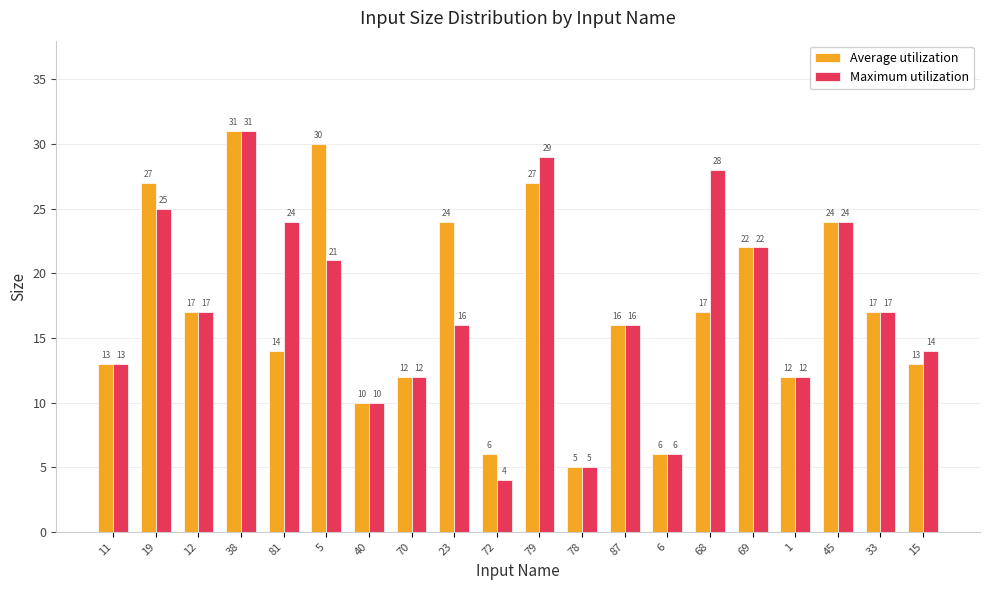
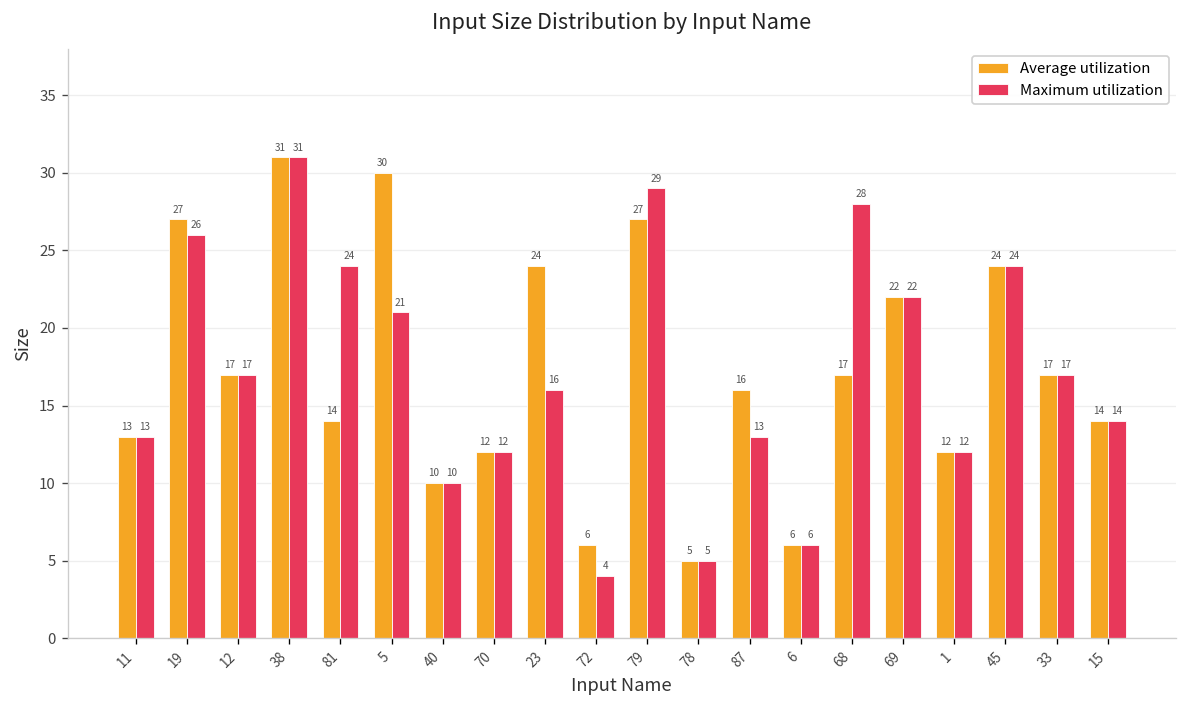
Maximum utilization, 19: 25 -> 26
Maximum utilization, 87: 16 -> 13
Average utilization, 15: 13 -> 14
